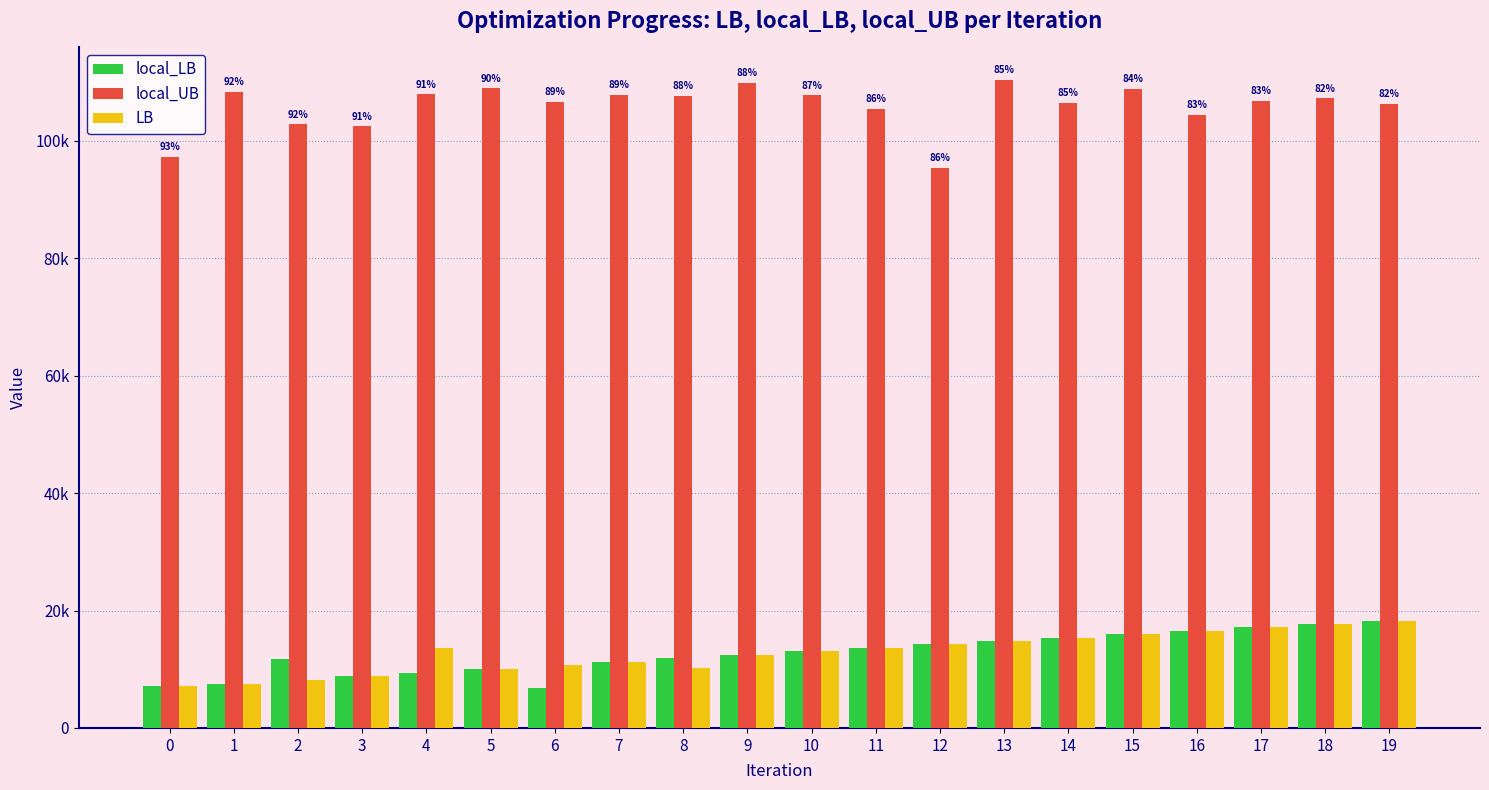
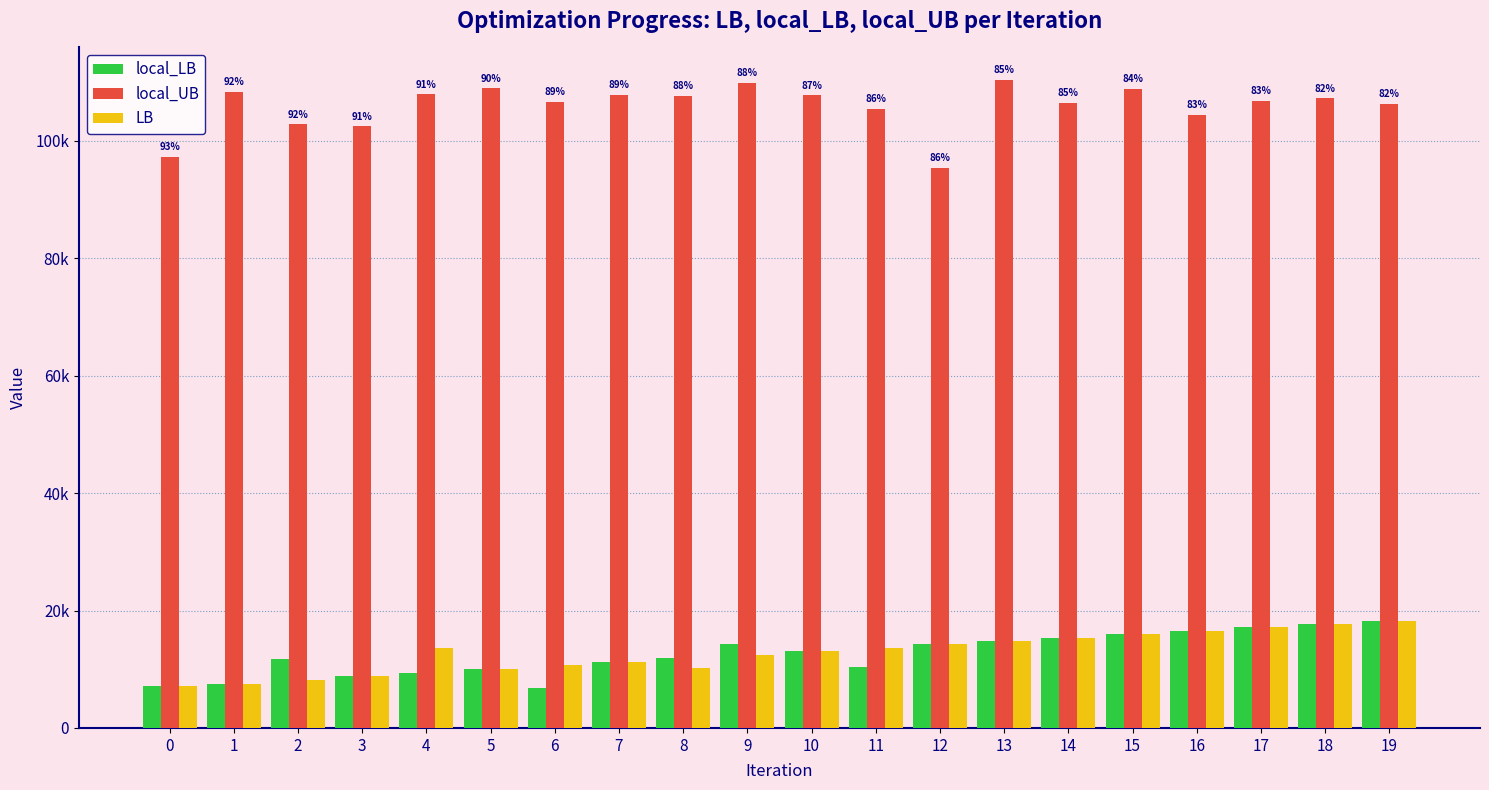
local_LB, 9: 12000 -> 14000
local_LB, 11: 14000 -> 10000
